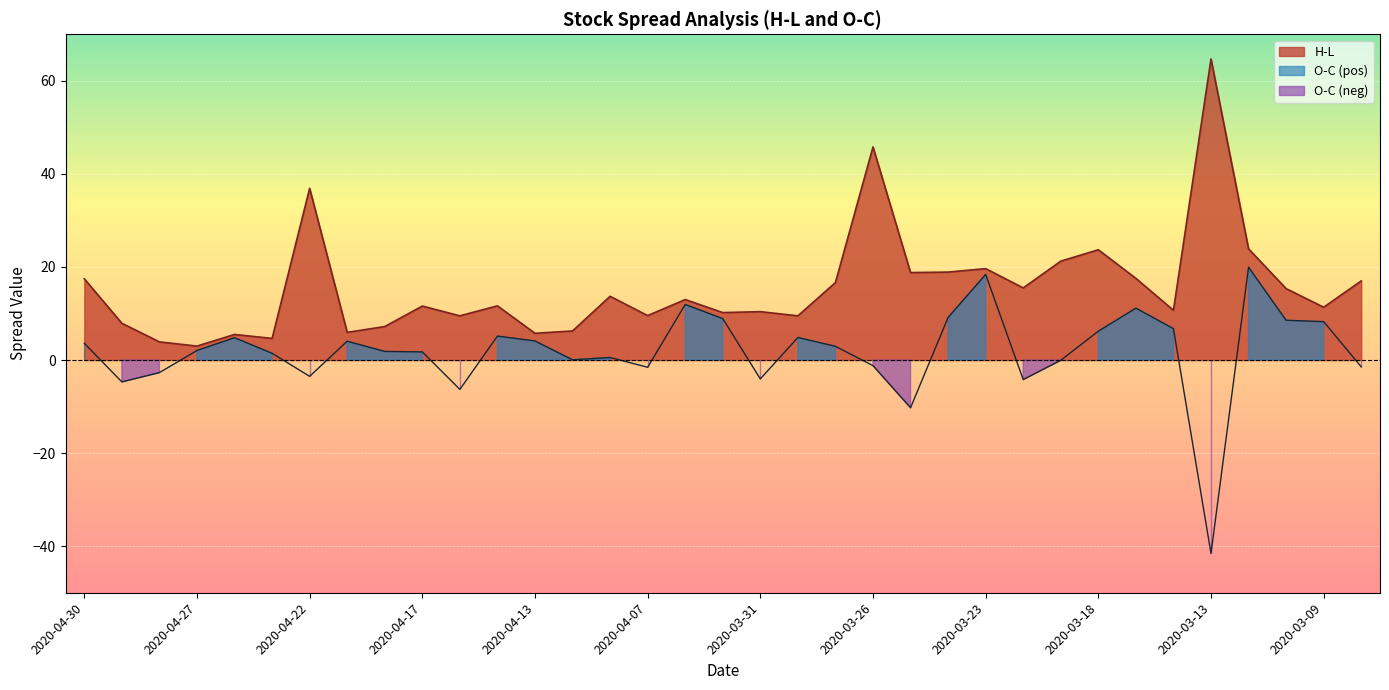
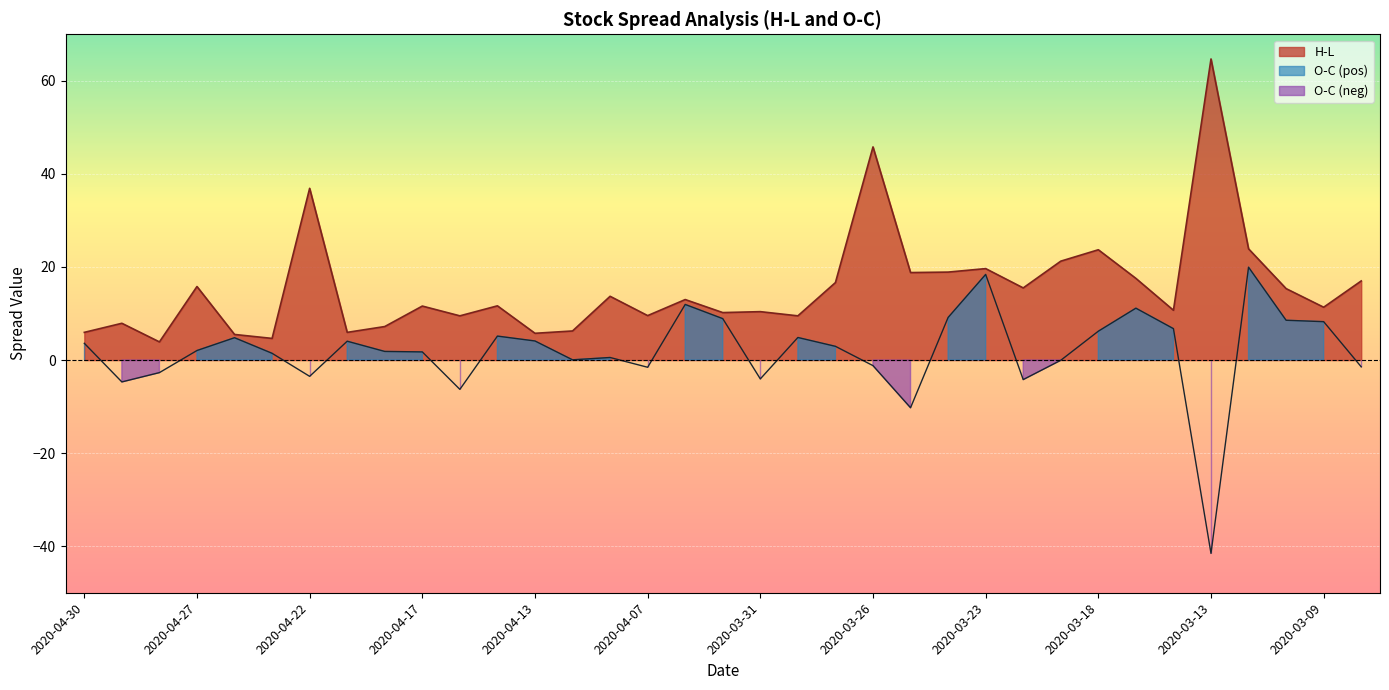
H-L, 2020-04-30: 17 -> 6
H-L, 2020-04-27: 3 -> 16
